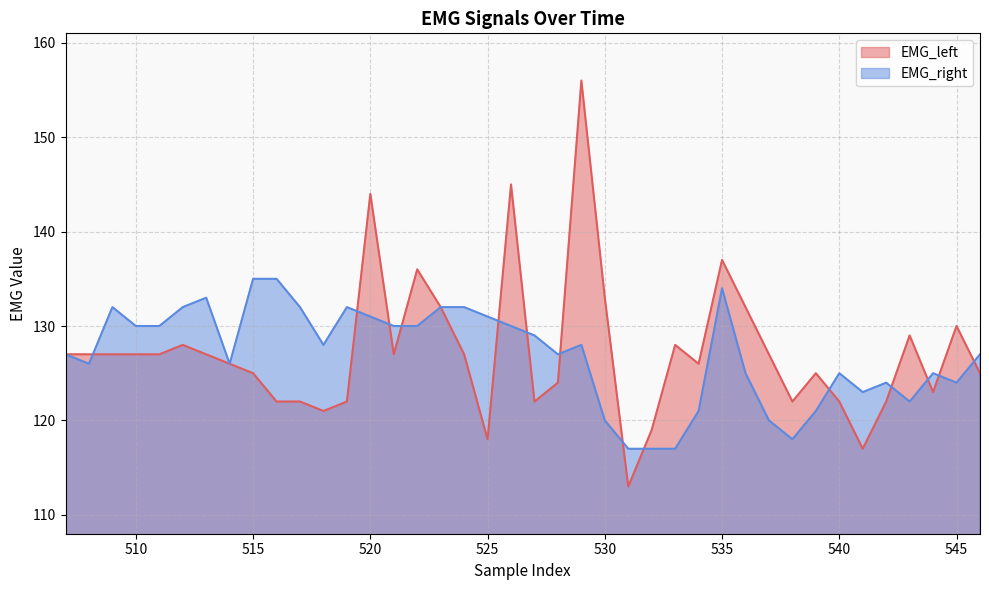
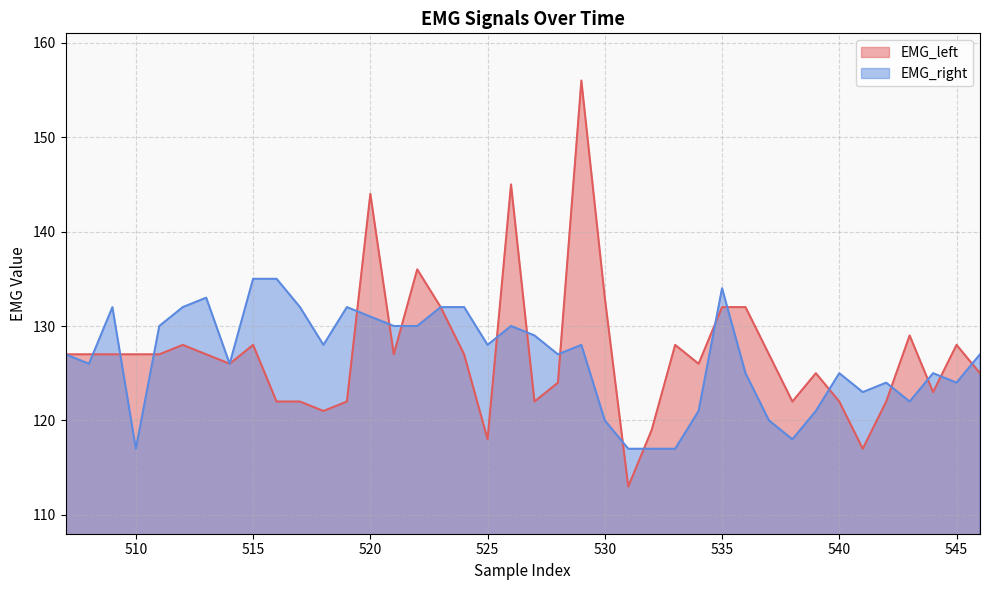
EMG_right, 510: 130 -> 117
EMG_left, 515: 125 -> 128
EMG_right, 525: 131 -> 128
EMG_left, 535: 137 -> 132
EMG_left, 545: 130 -> 128
